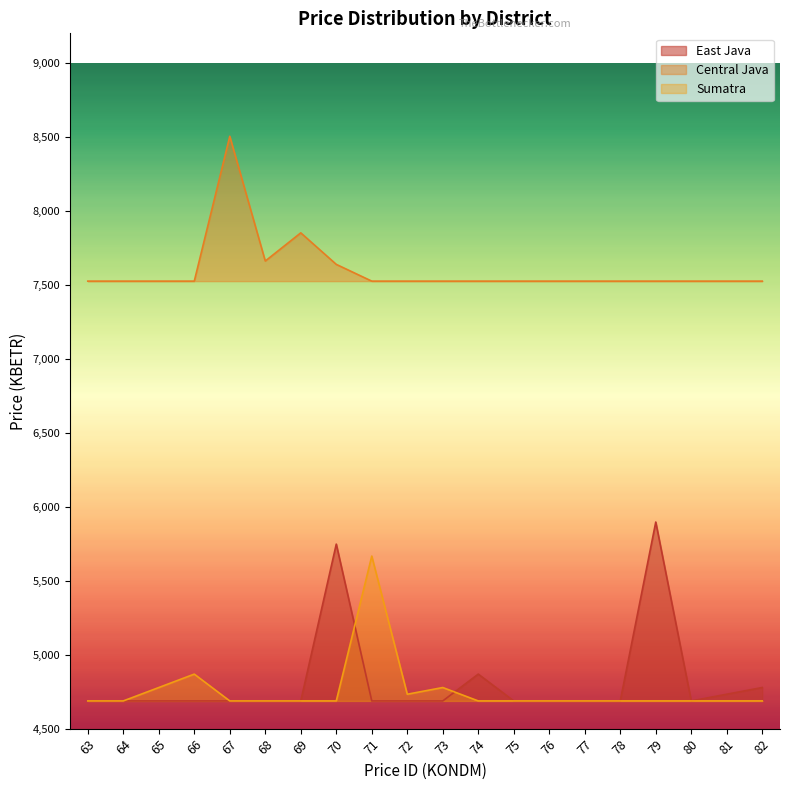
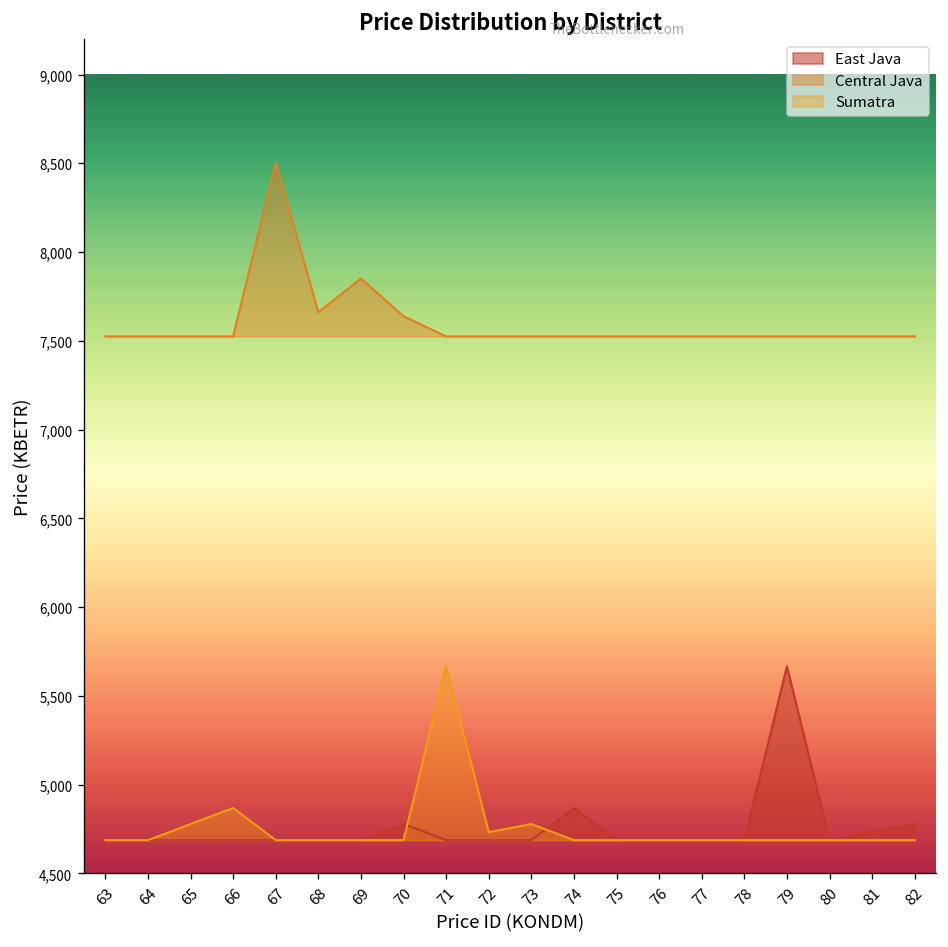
East Java, 70: 5,750 -> 4,780
East Java, 79: 5,900 -> 5,670
